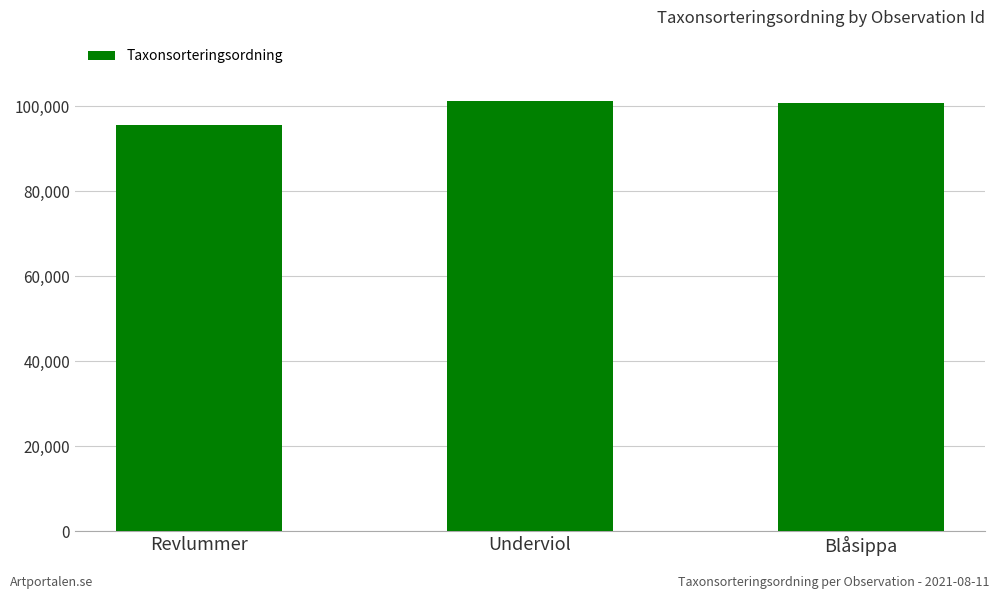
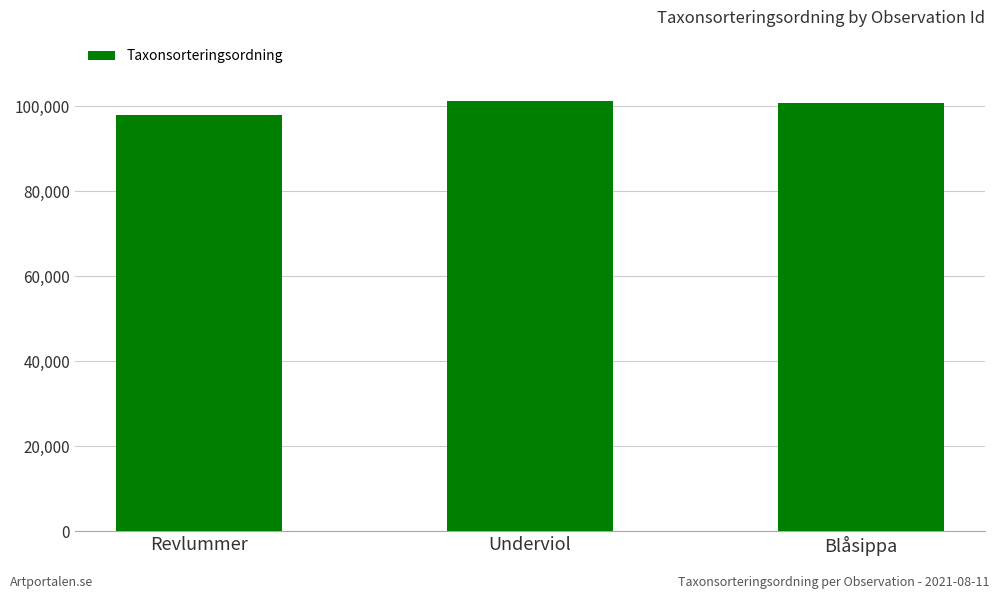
Revlummer: 96,000 -> 98,000
